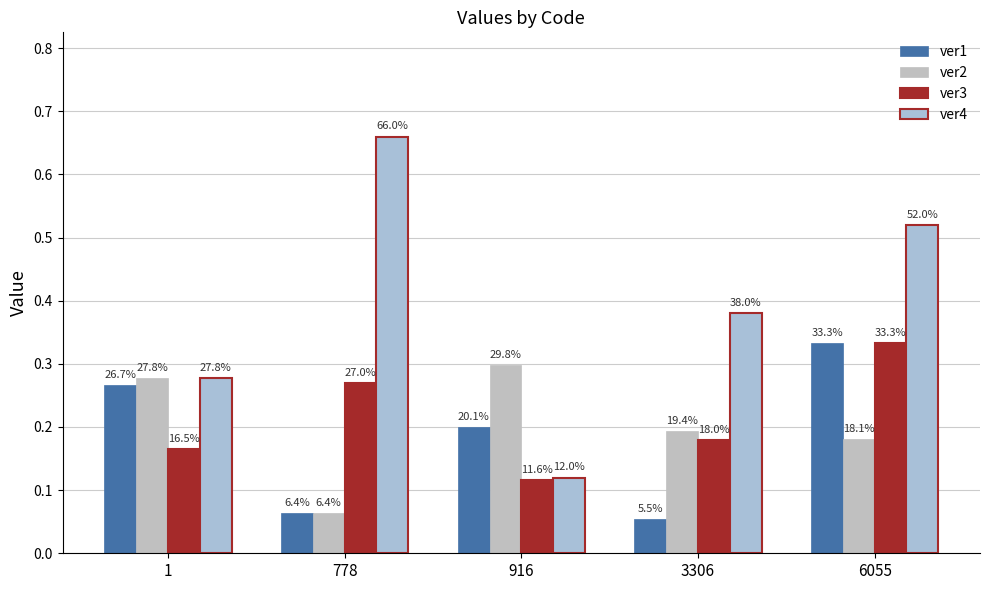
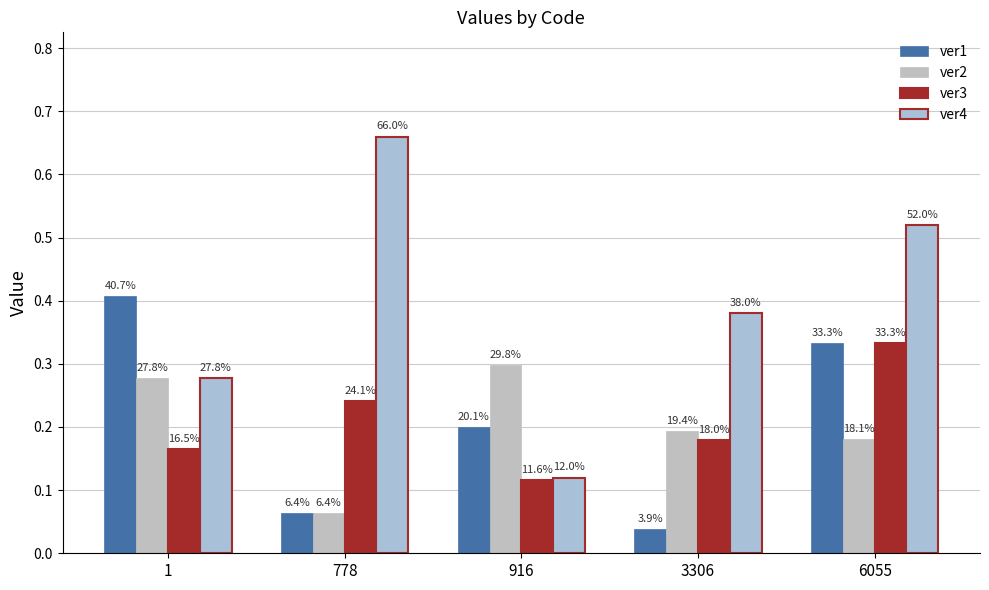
ver1, 1: 26.7% -> 40.7%
ver3, 778: 27.0% -> 24.1%
ver1, 3306: 5.5% -> 3.9%
